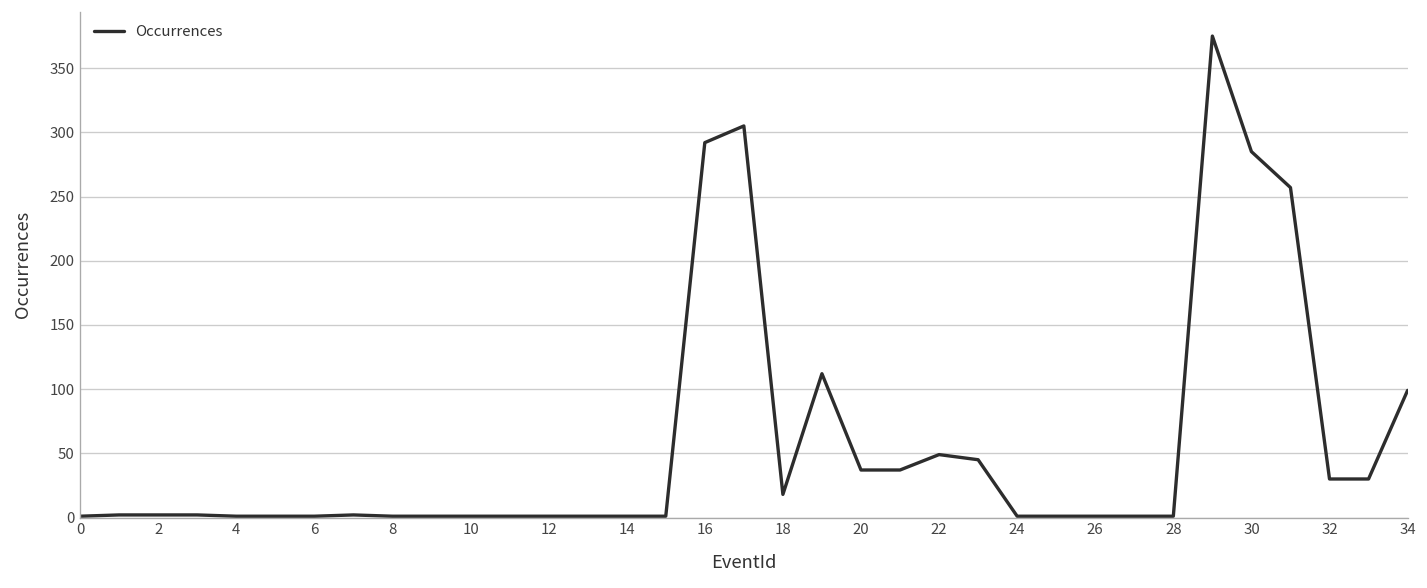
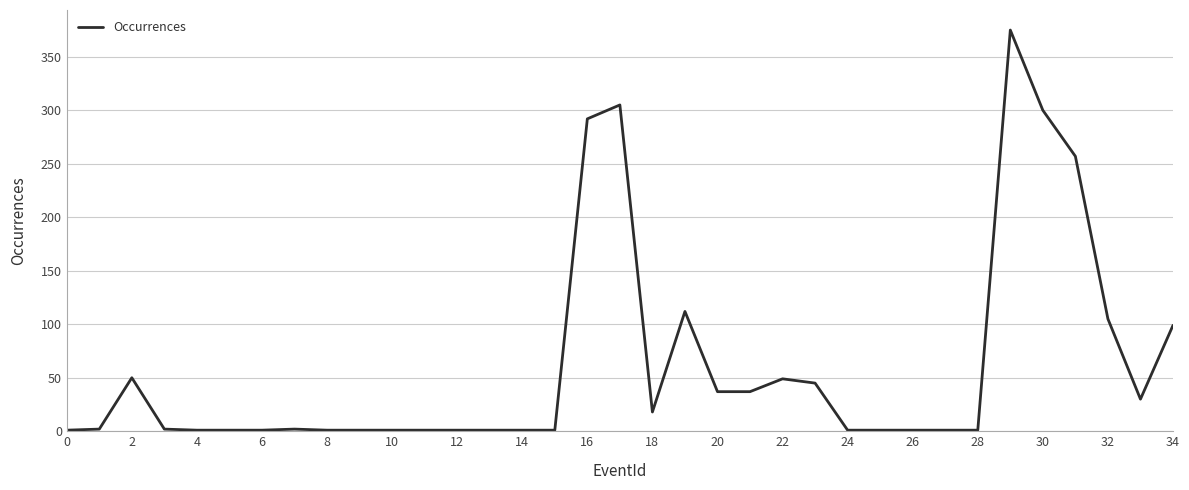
2: 2 -> 50
30: 285 -> 300
32: 30 -> 105
